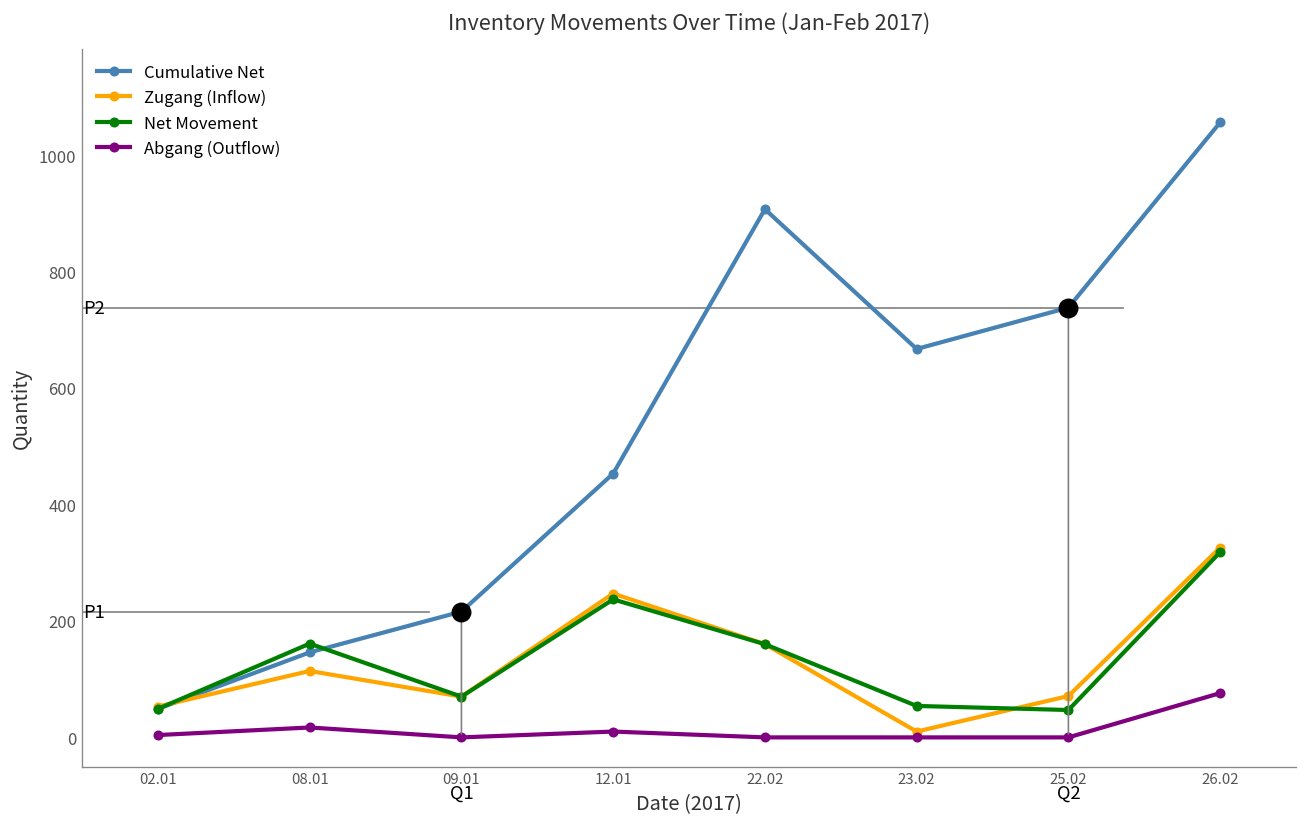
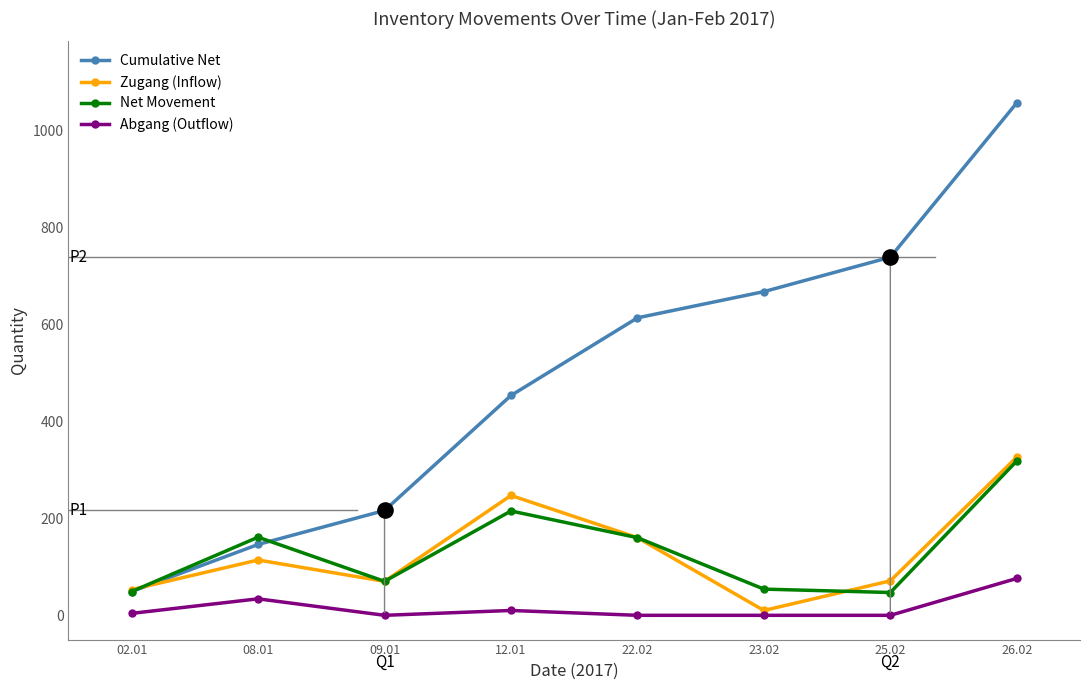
Abgang (Outflow), 08.01: 20 -> 30
Net Movement, 12.01: 240 -> 220
Cumulative Net, 22.02: 910 -> 610
